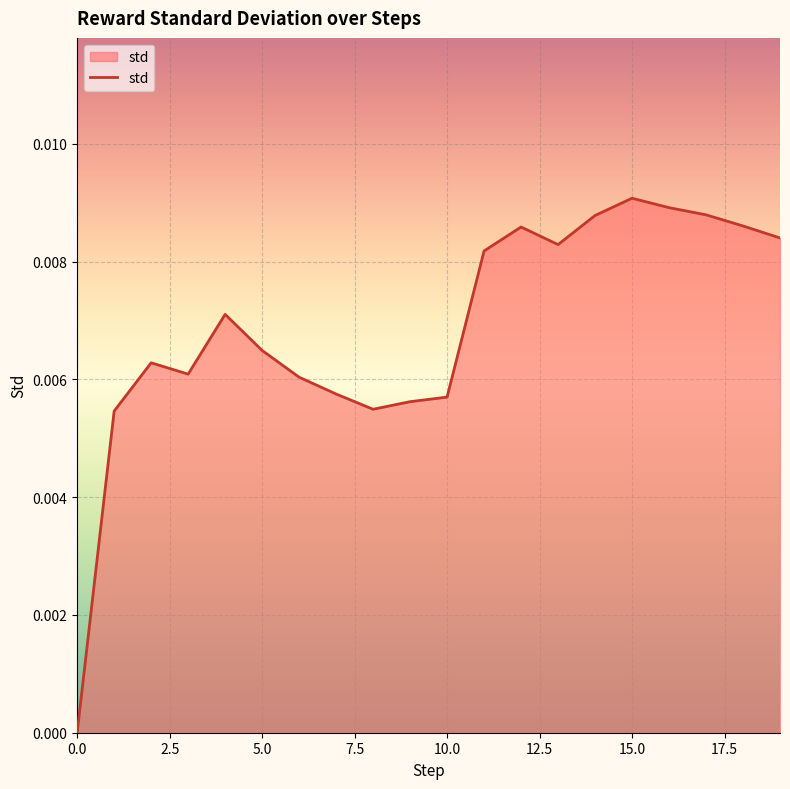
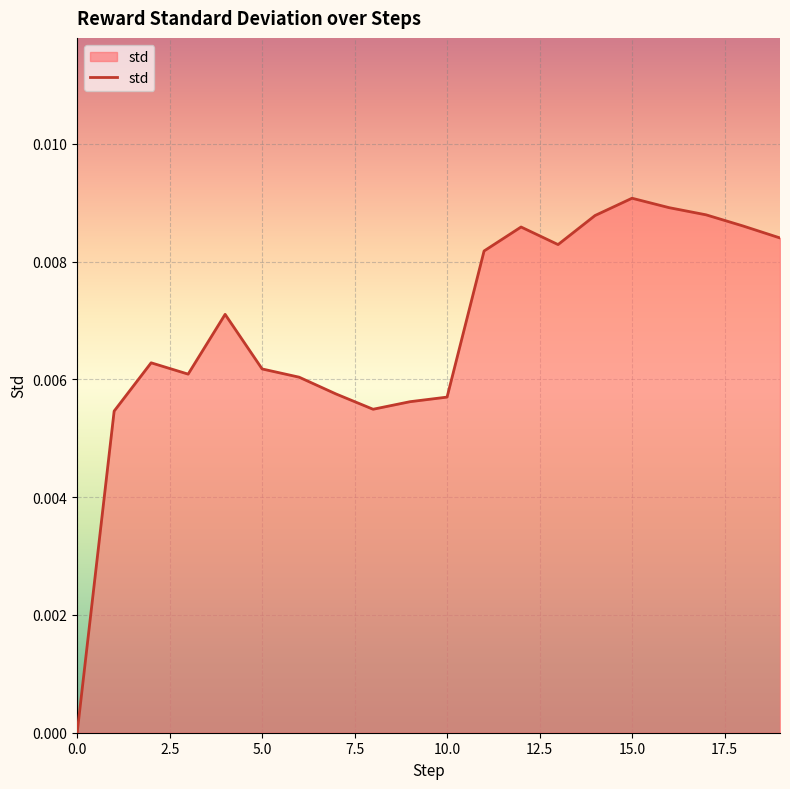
5.0: 0.0065 -> 0.0062
